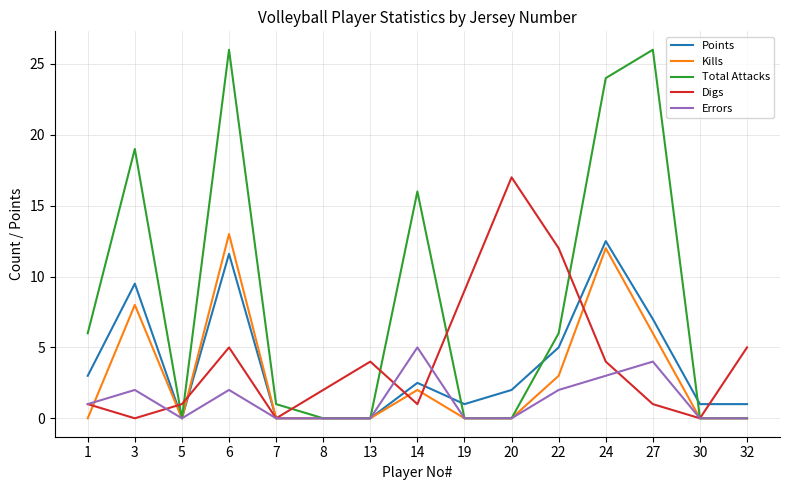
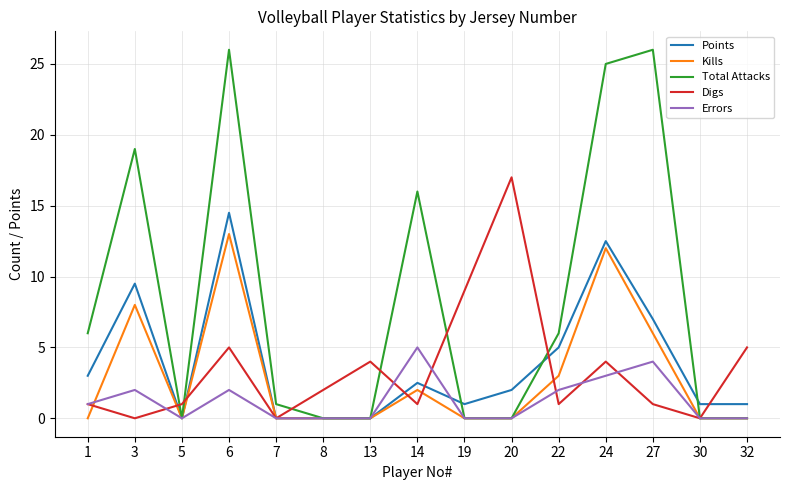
Points, 6: 11.6 -> 14.5
Digs, 22: 12 -> 1
Total Attacks, 24: 24 -> 25
